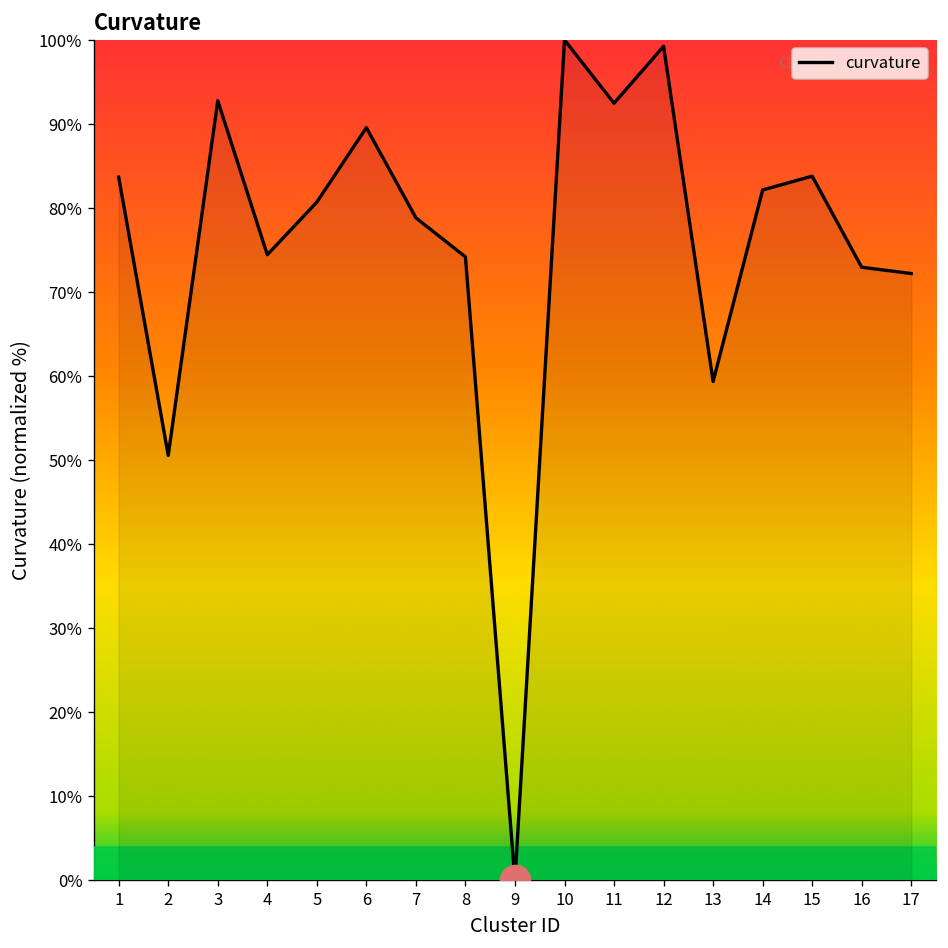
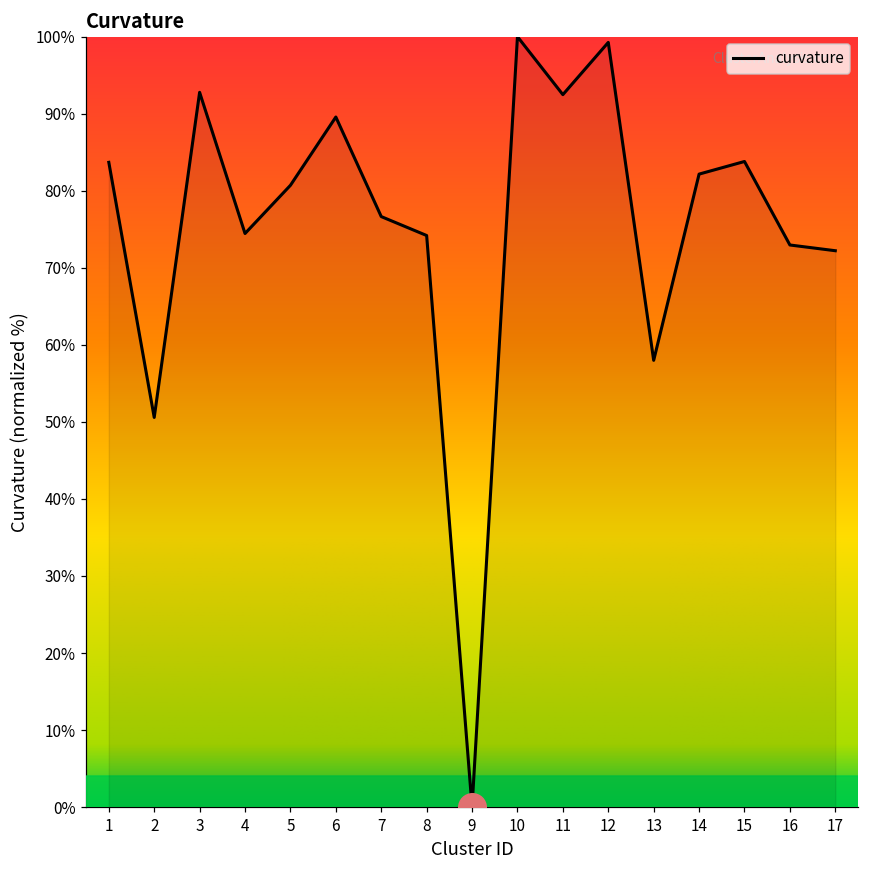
curvature, 7: 79% -> 77%
curvature, 13: 59% -> 58%
